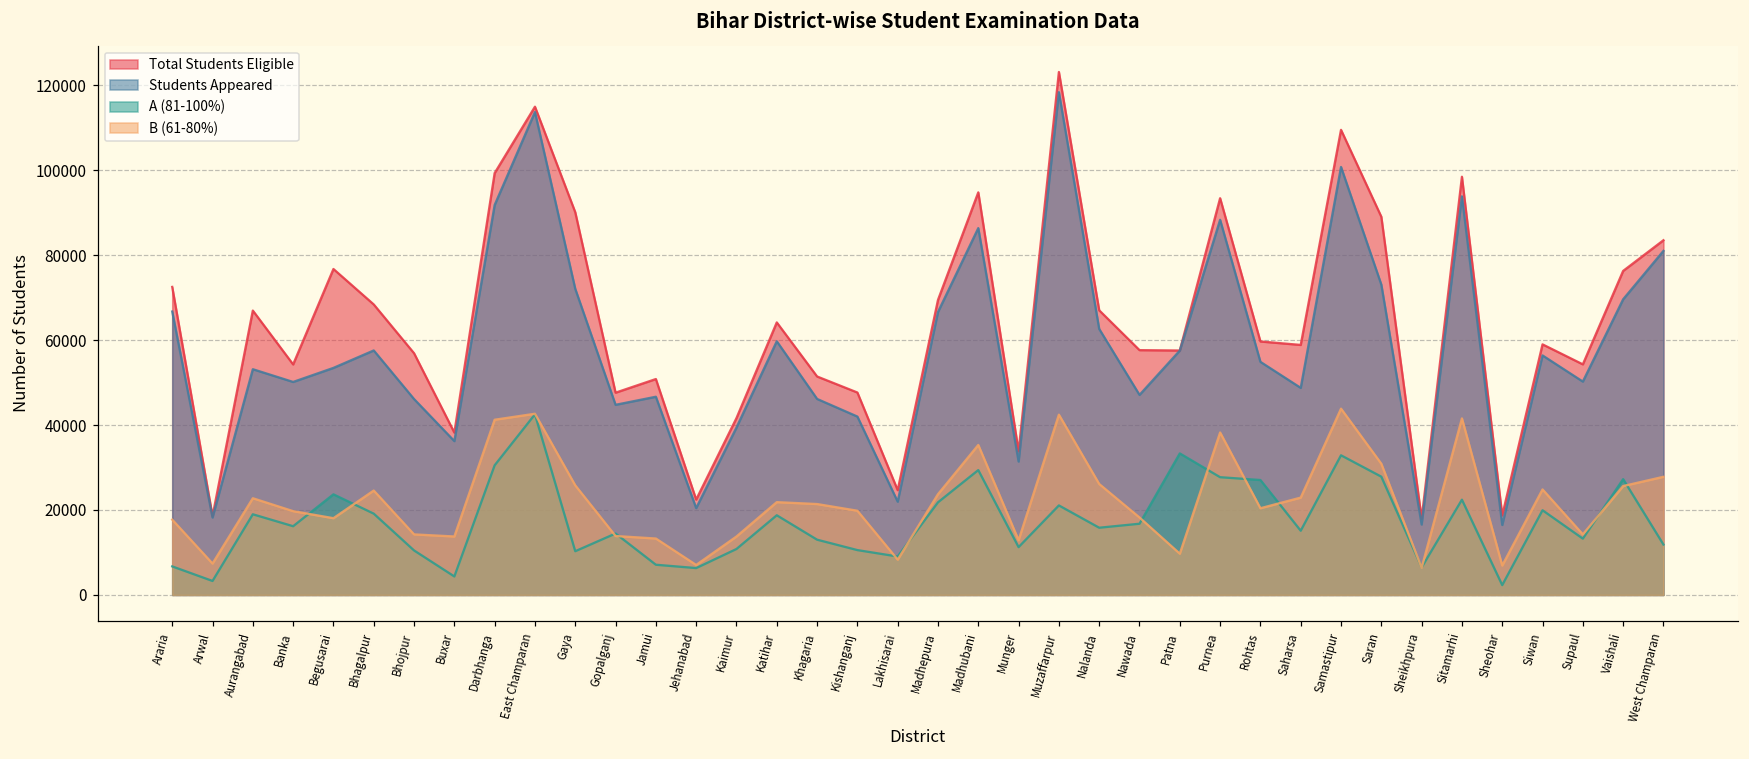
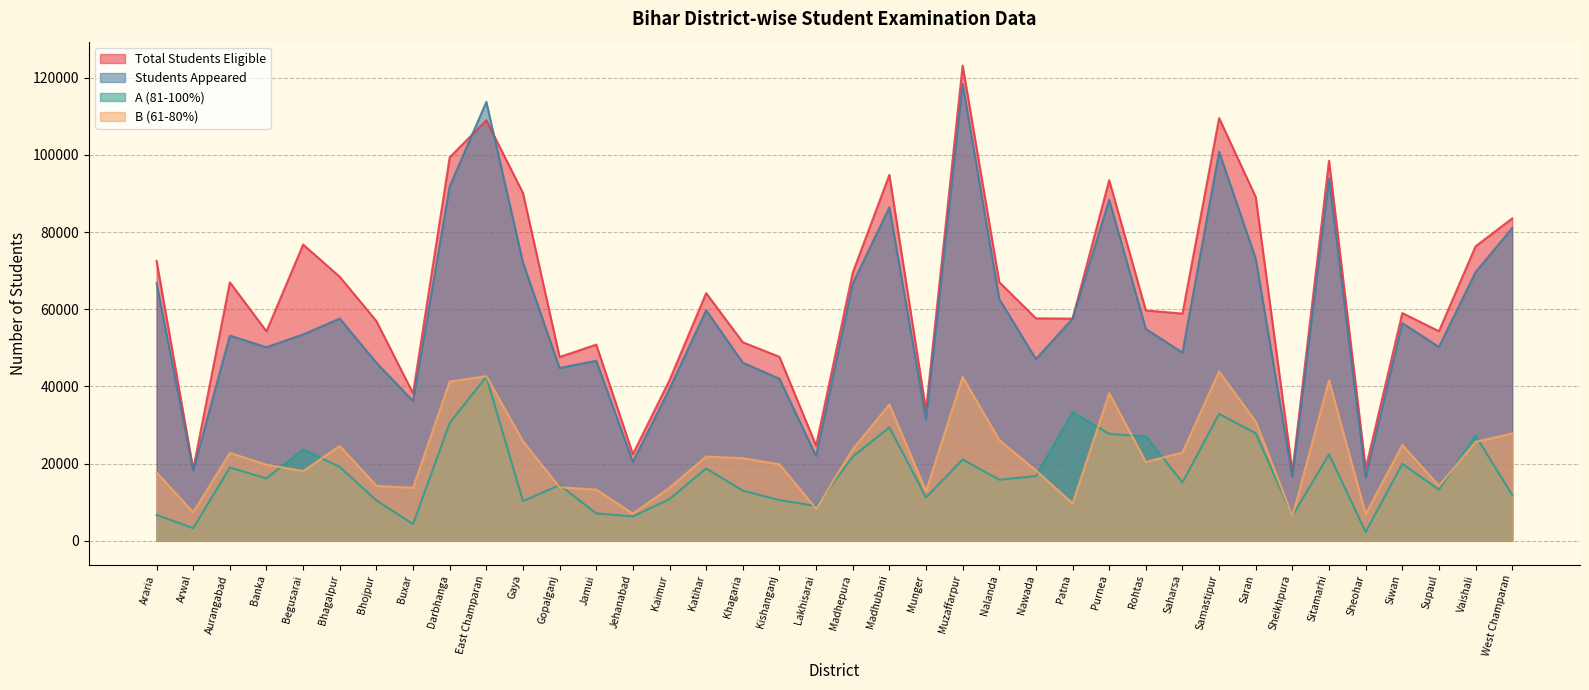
Total Students Eligible, East Champaran: 115000 -> 109000
